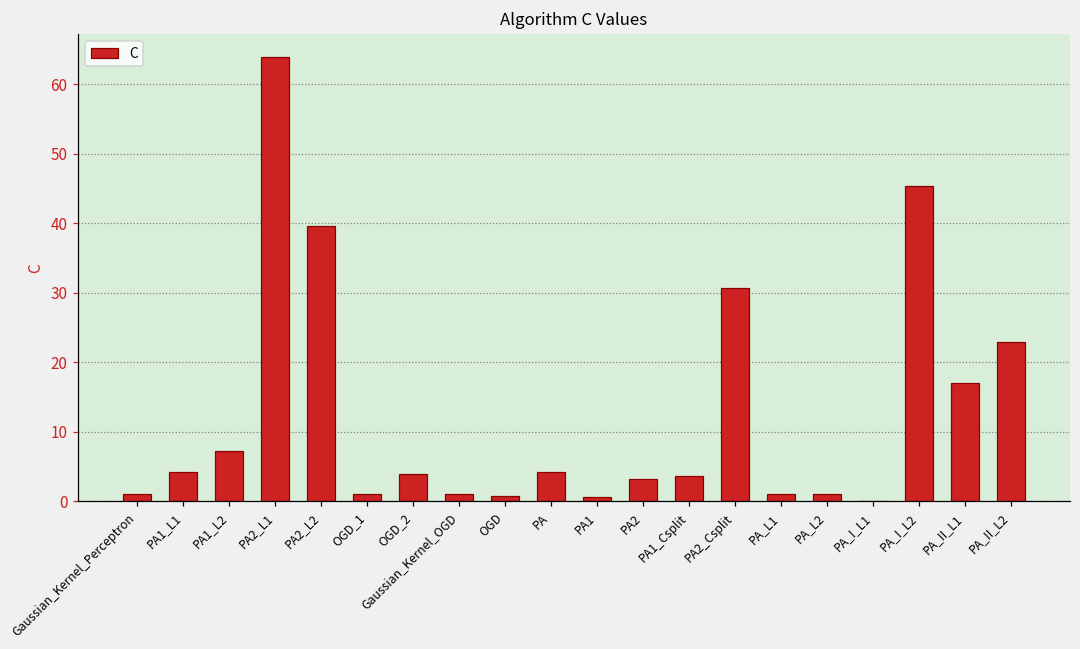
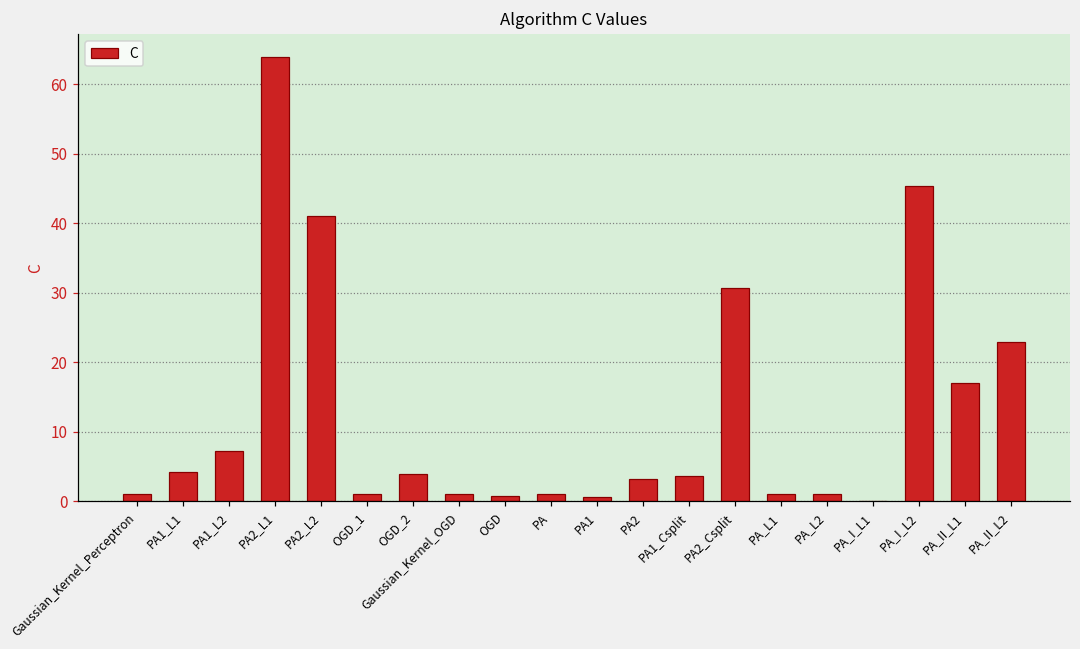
PA2_L2: 40 -> 41
PA: 4 -> 1
